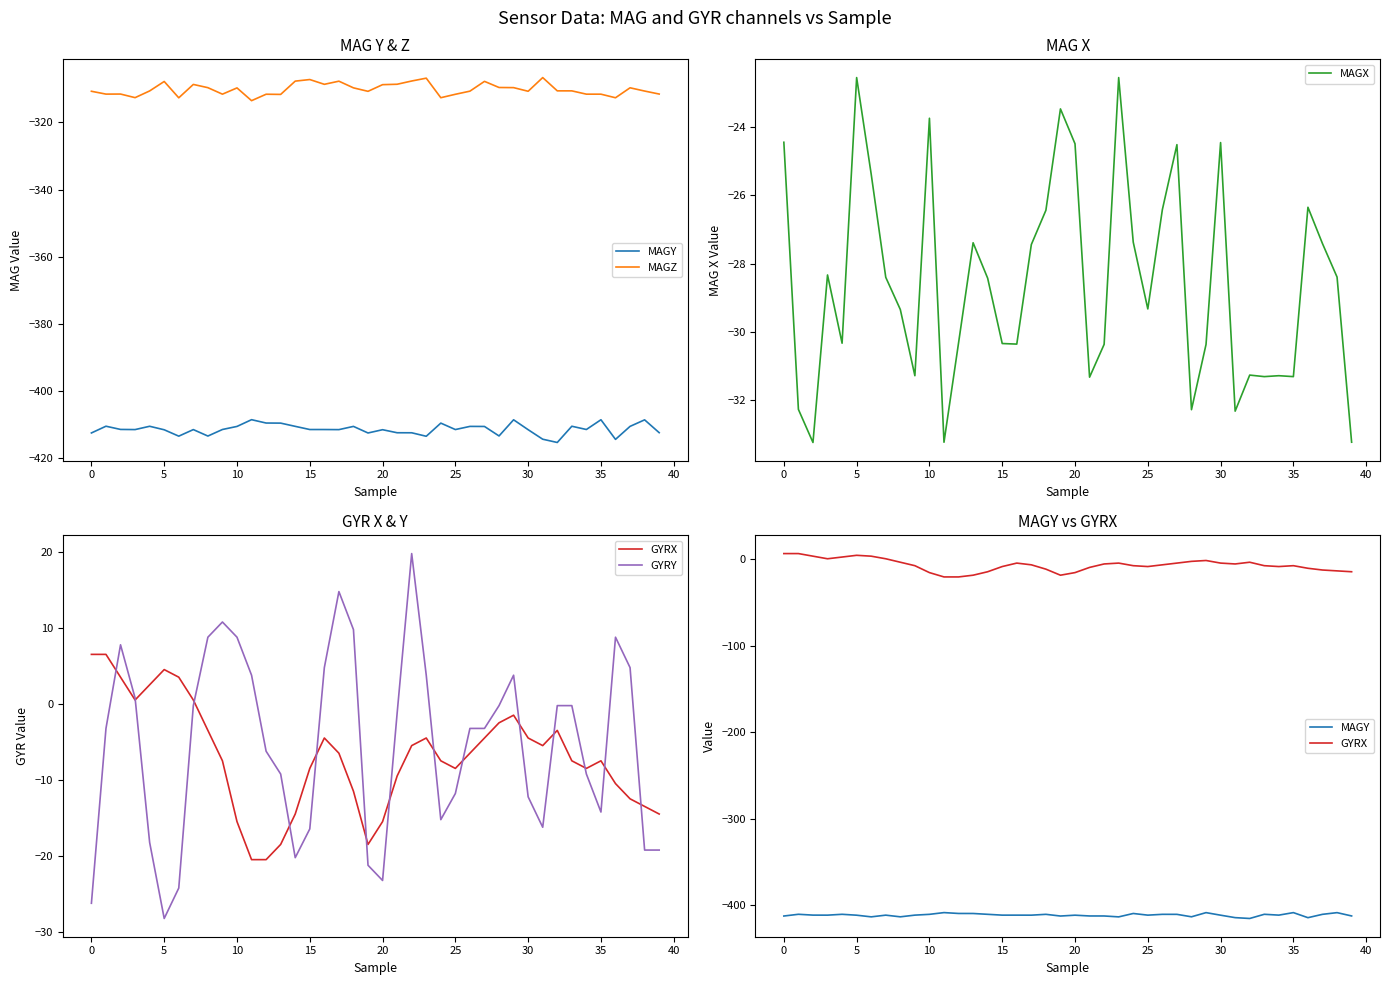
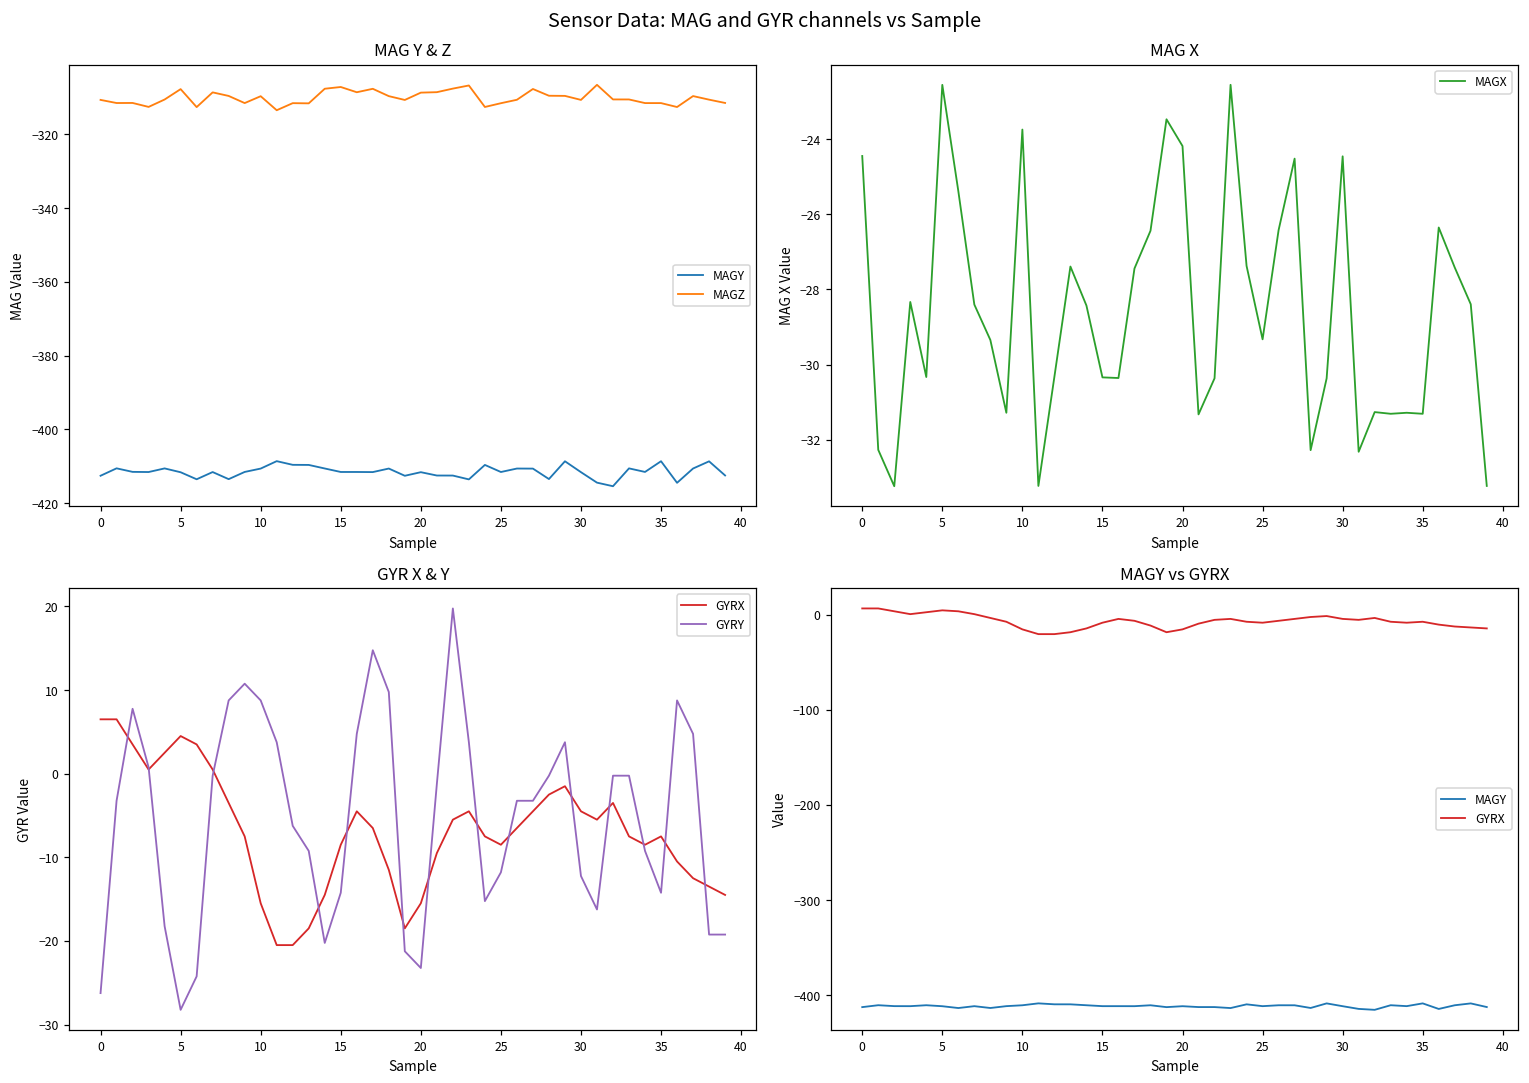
MAG X, 20: -24.5 -> -24.2
GYR X & Y, GYRY, 15: -16 -> -14
